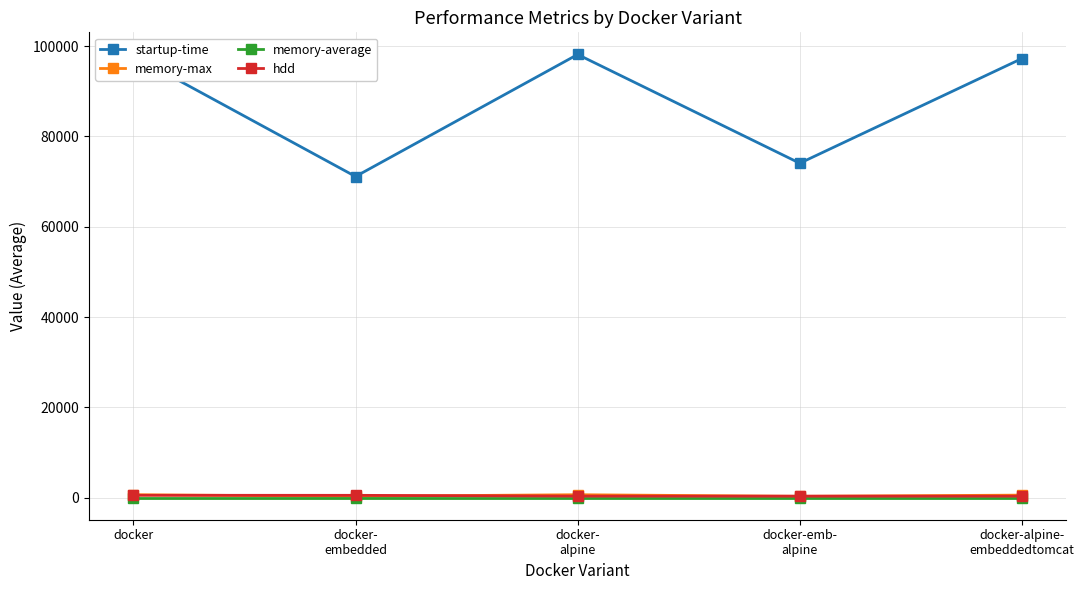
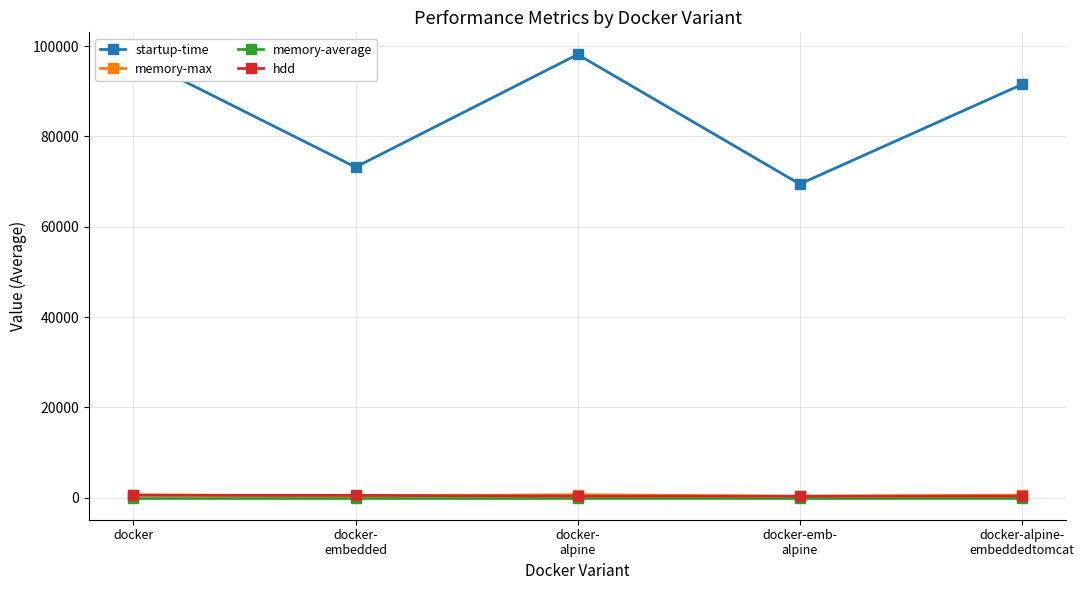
startup-time, docker- embedded: 71000 -> 73000
startup-time, docker-emb- alpine: 74000 -> 69000
startup-time, docker-alpine- embeddedtomcat: 97000 -> 92000
